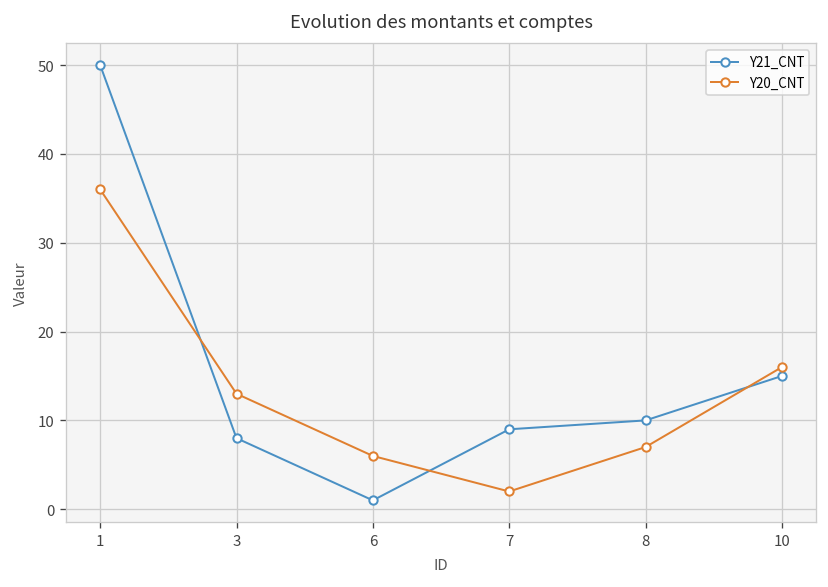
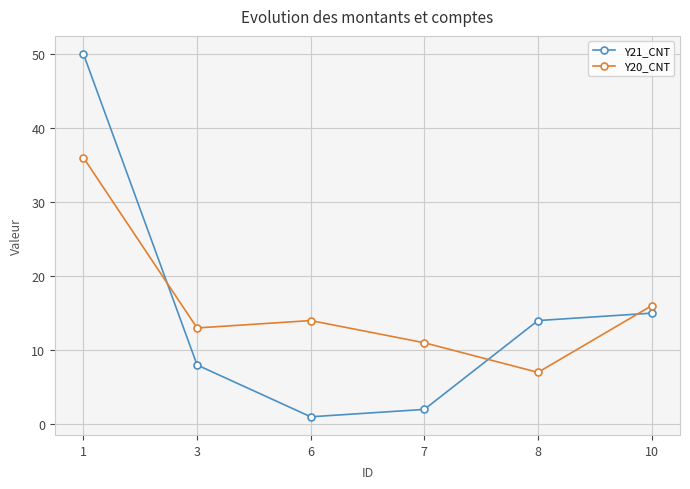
Y20_CNT, 6: 6 -> 14
Y21_CNT, 7: 9 -> 2
Y20_CNT, 7: 2 -> 11
Y21_CNT, 8: 10 -> 14
